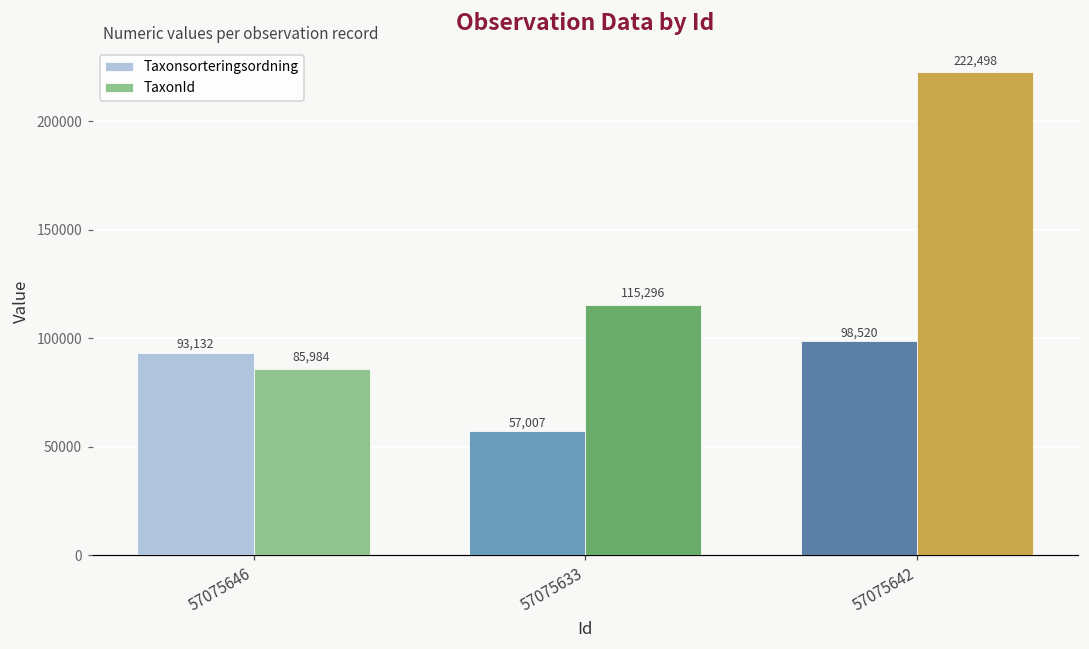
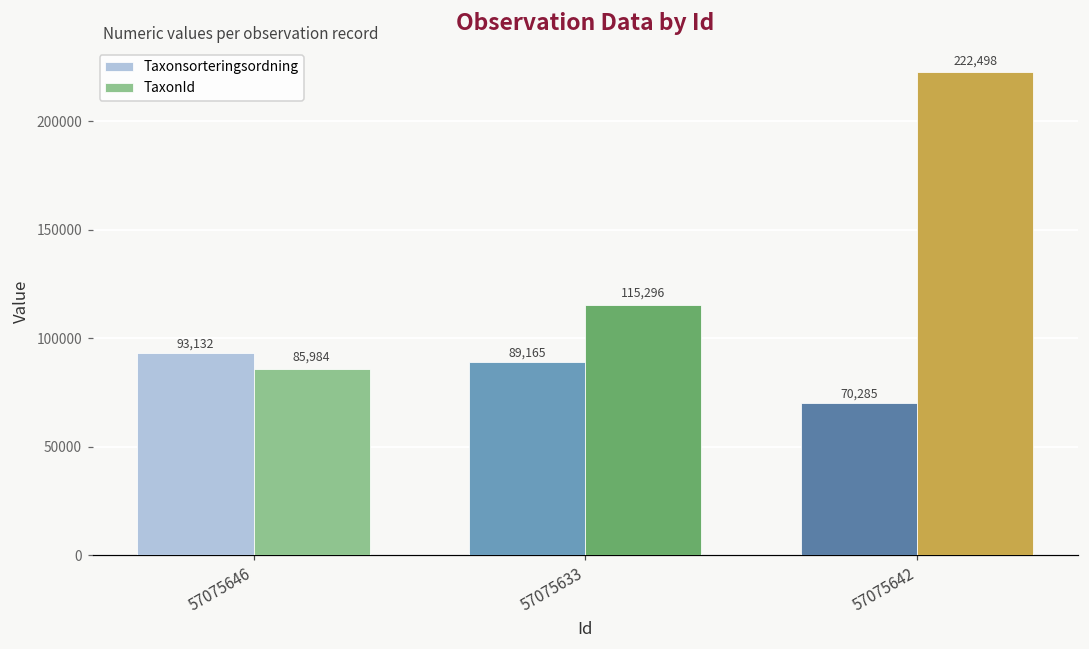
Taxonsorteringsordning, 57075633: 57,007 -> 89,165
Taxonsorteringsordning, 57075642: 98,520 -> 70,285
